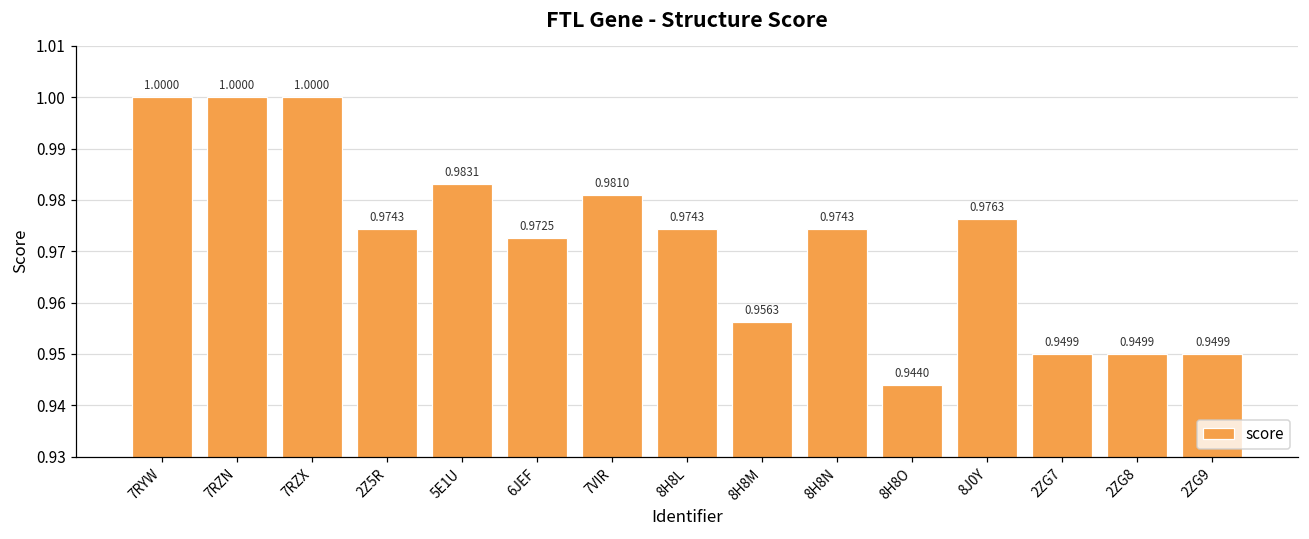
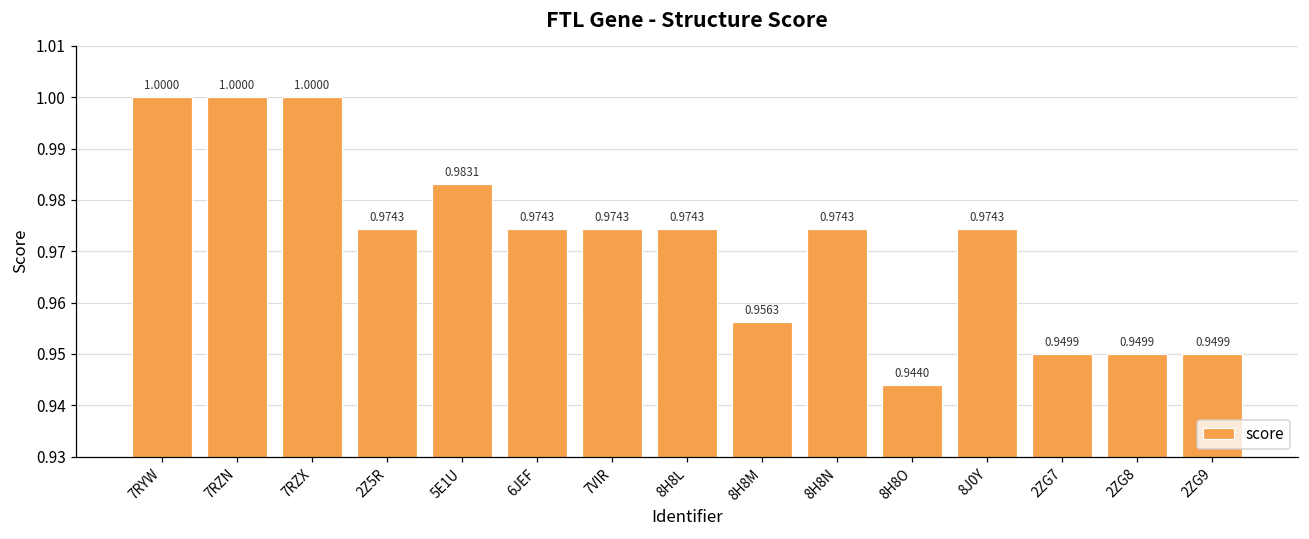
6JEF: 0.9725 -> 0.9743
7VIR: 0.9810 -> 0.9743
8J0Y: 0.9763 -> 0.9743
